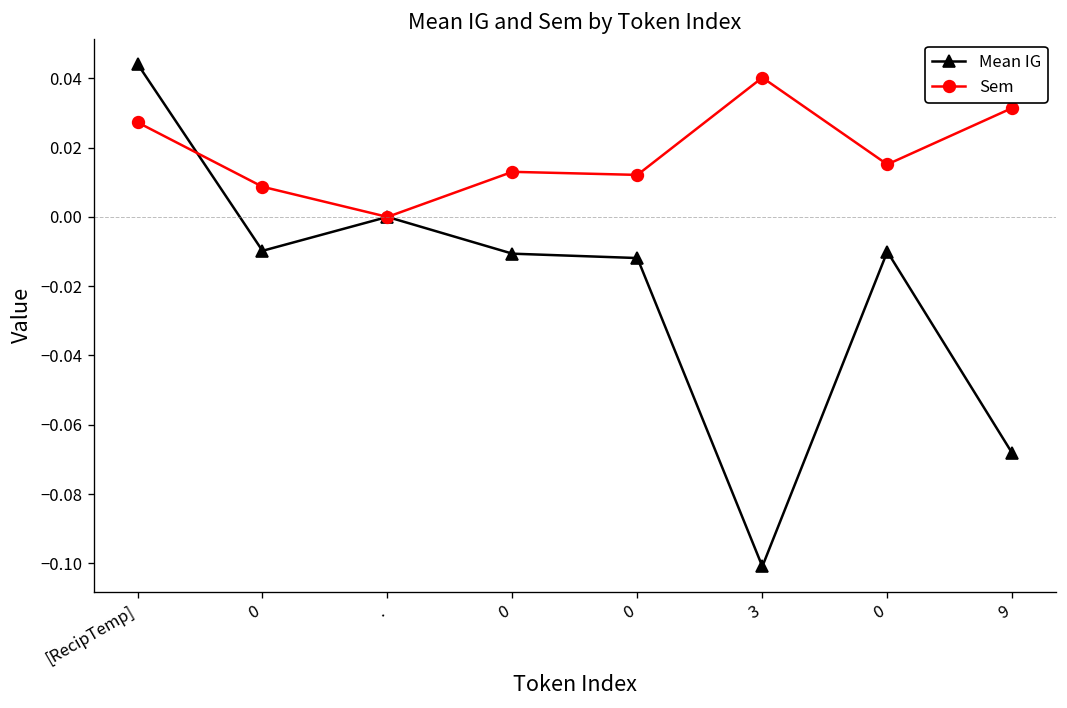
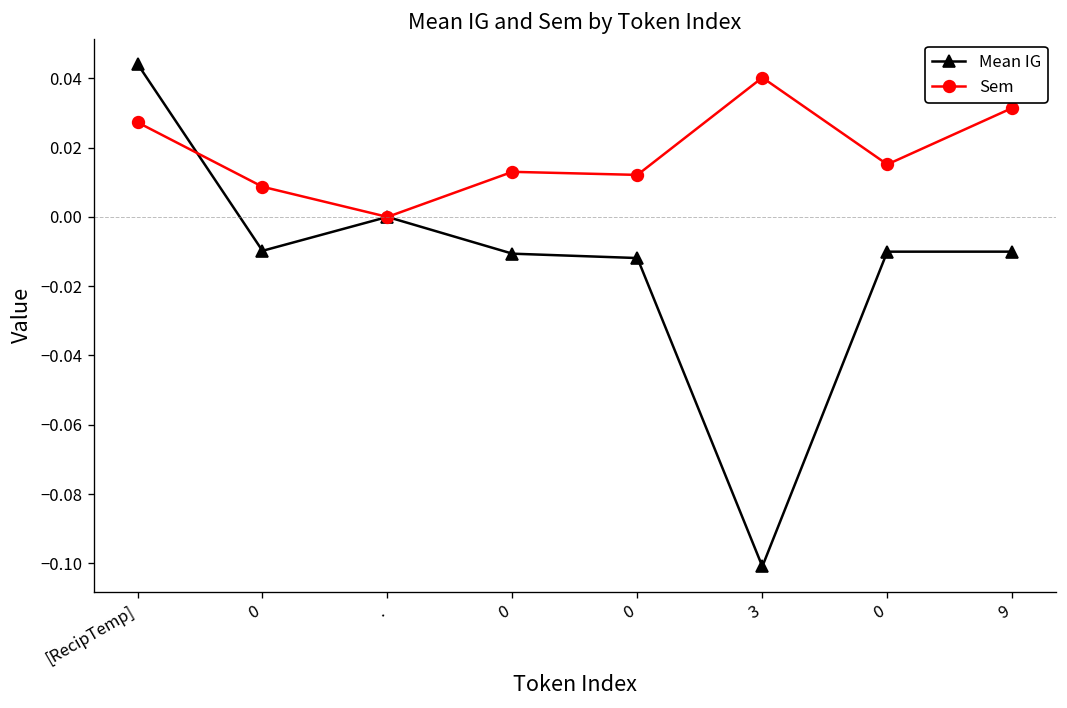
Mean IG, 9: -0.068 -> -0.010
